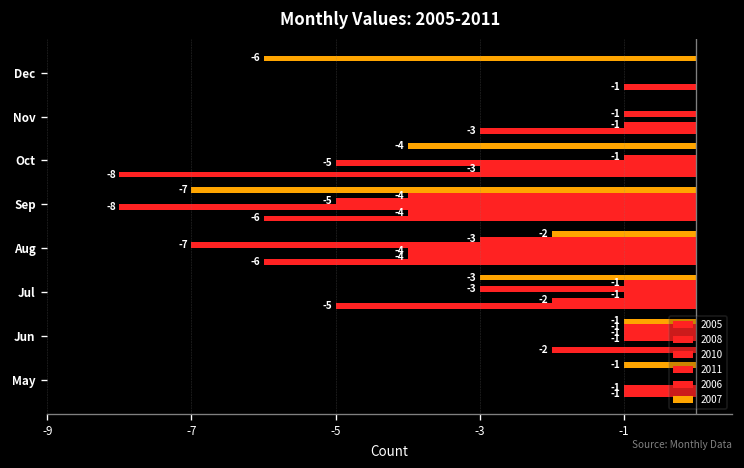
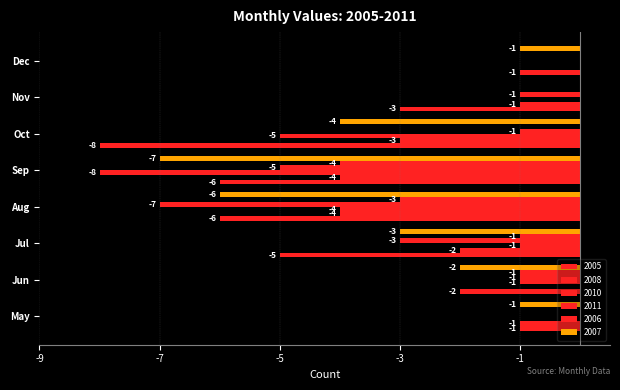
2007, Dec: -6 -> -1
2007, Aug: -2 -> -6
2007, Jun: -1 -> -2
